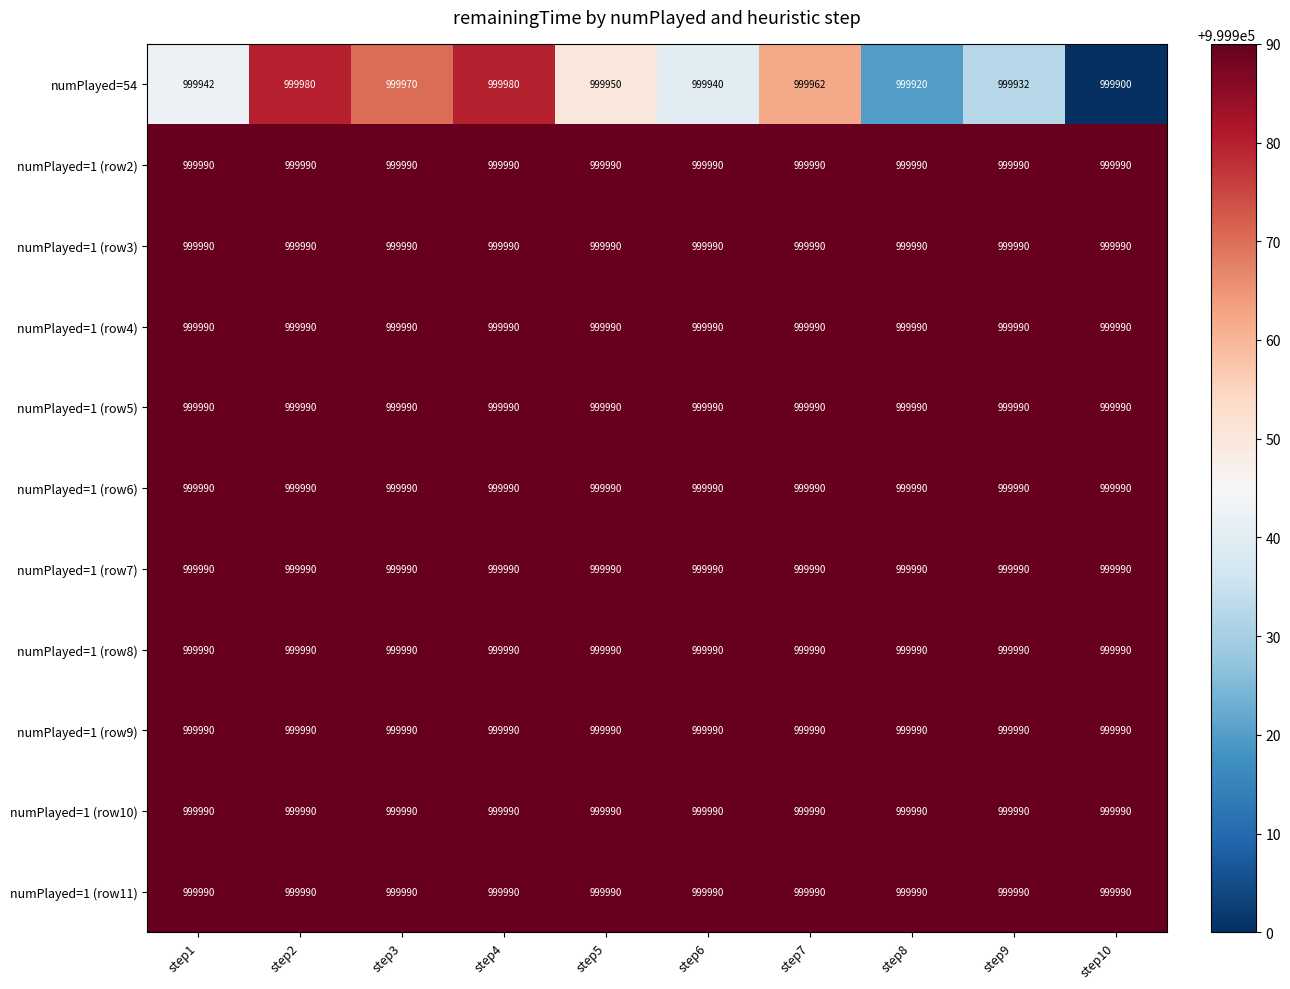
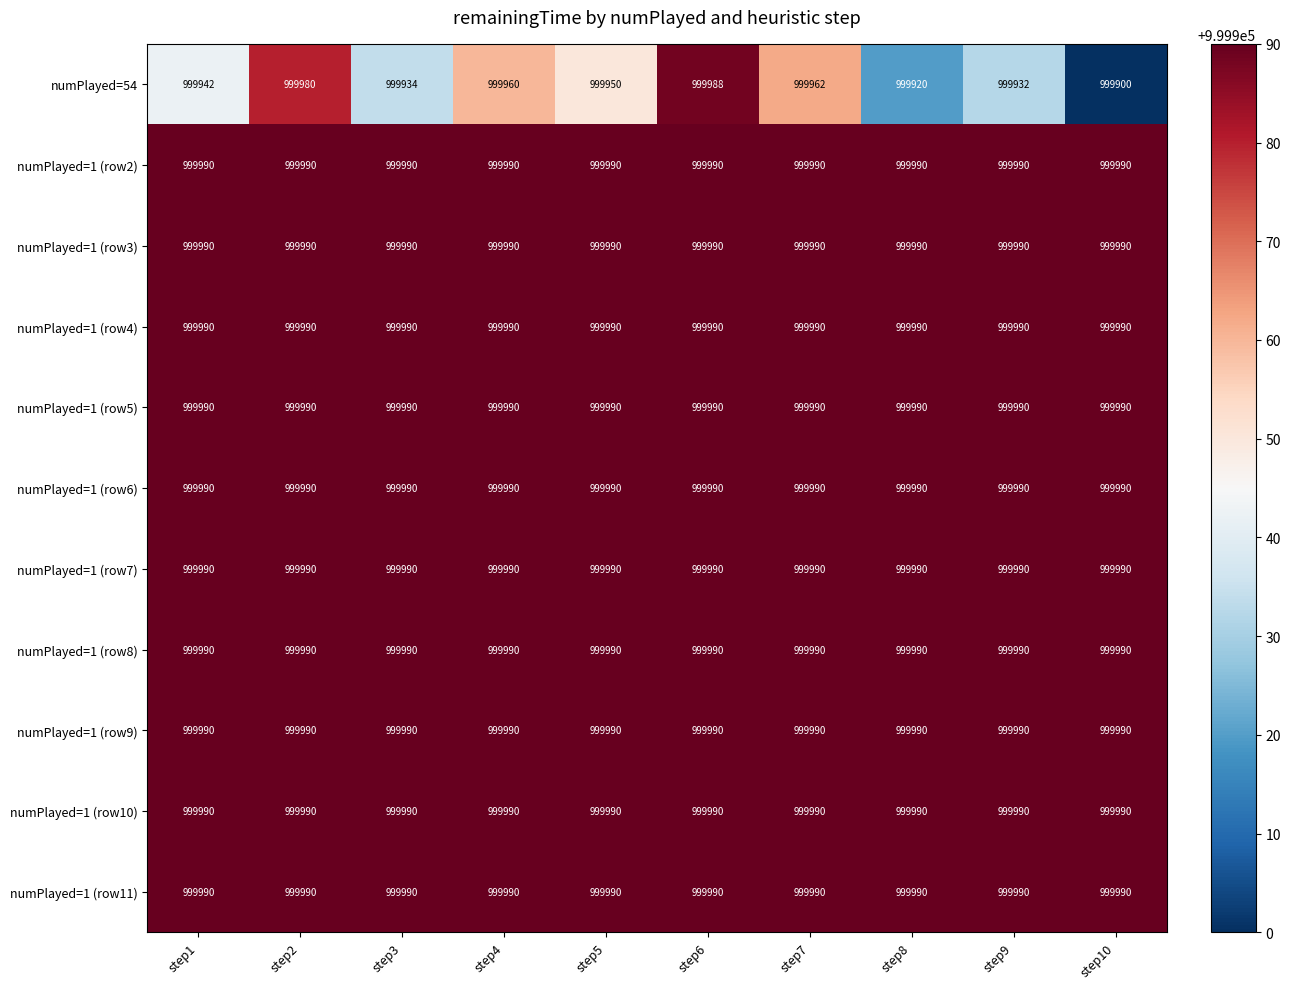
numPlayed=54, step3: 999970 -> 999934
numPlayed=54, step4: 999980 -> 999960
numPlayed=54, step6: 999940 -> 999988
